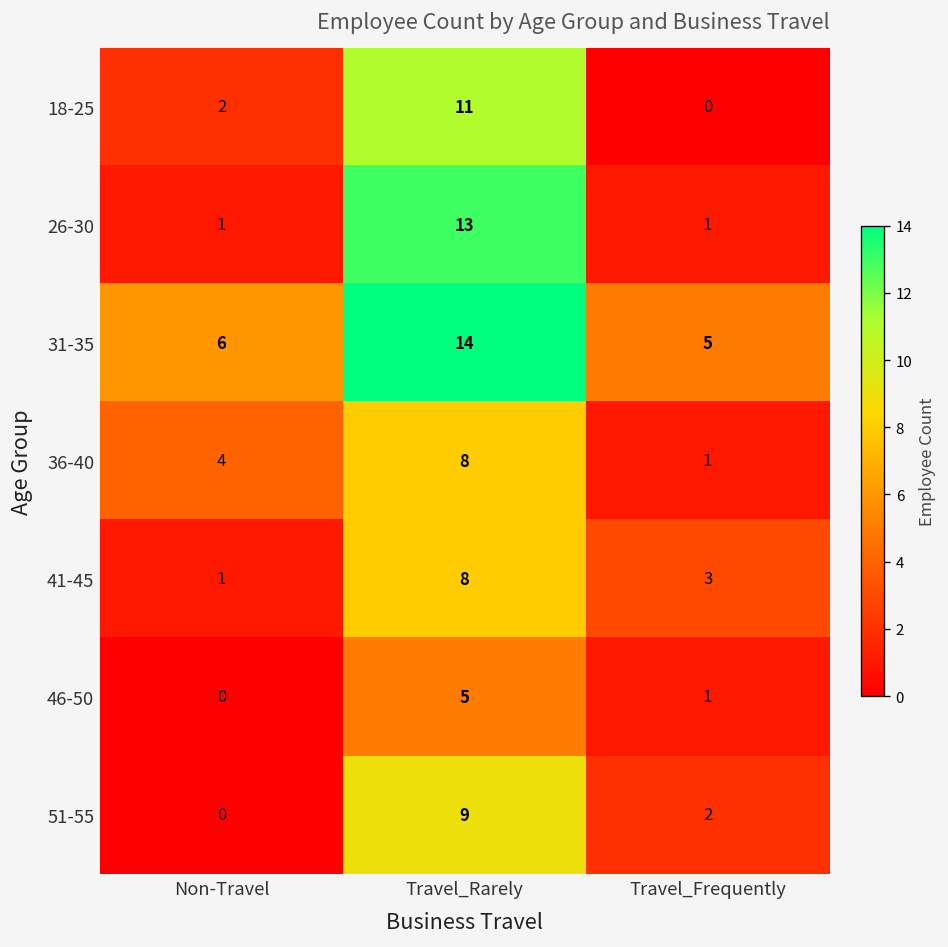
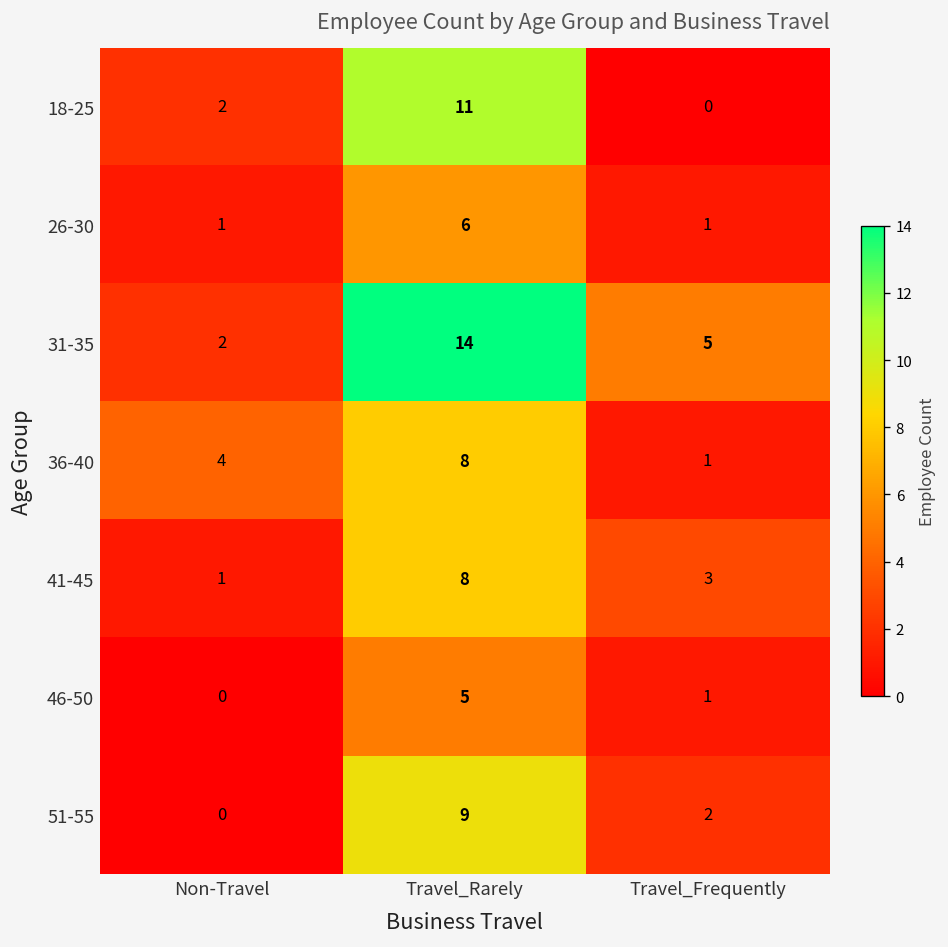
26-30, Travel_Rarely: 13 -> 6
31-35, Non-Travel: 6 -> 2
